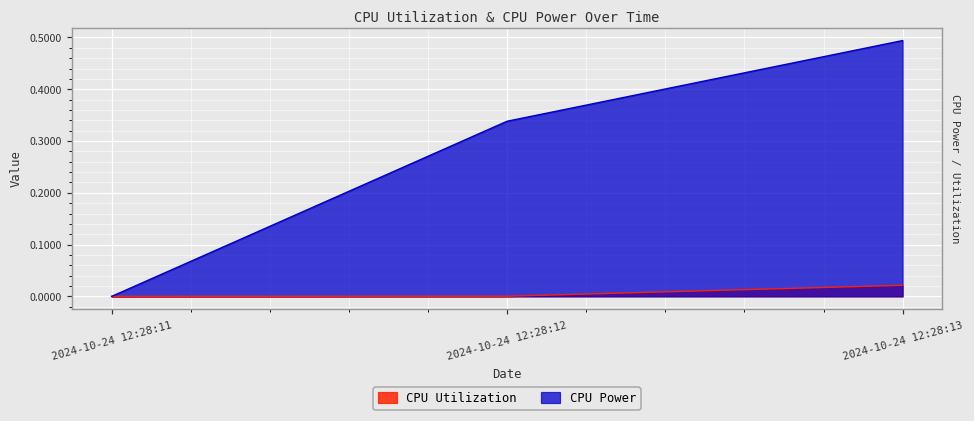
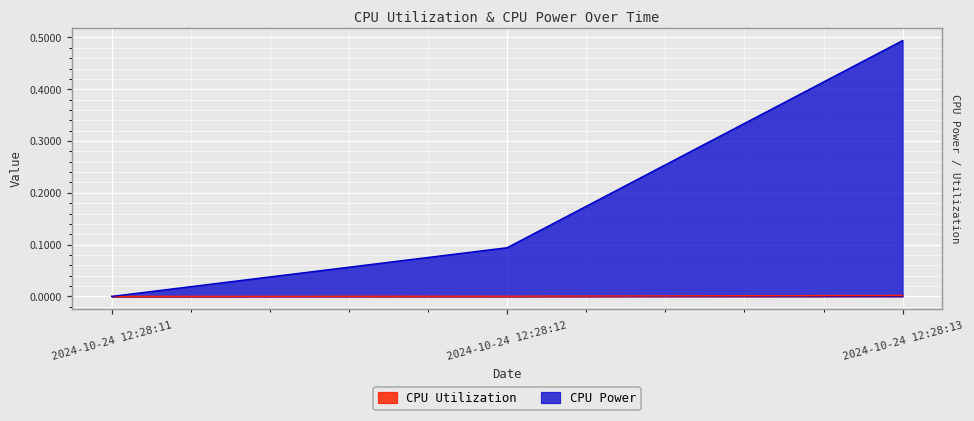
CPU Power, 2024-10-24 12:28:12: 0.34 -> 0.09
CPU Utilization, 2024-10-24 12:28:13: 0.02 -> 0.00
